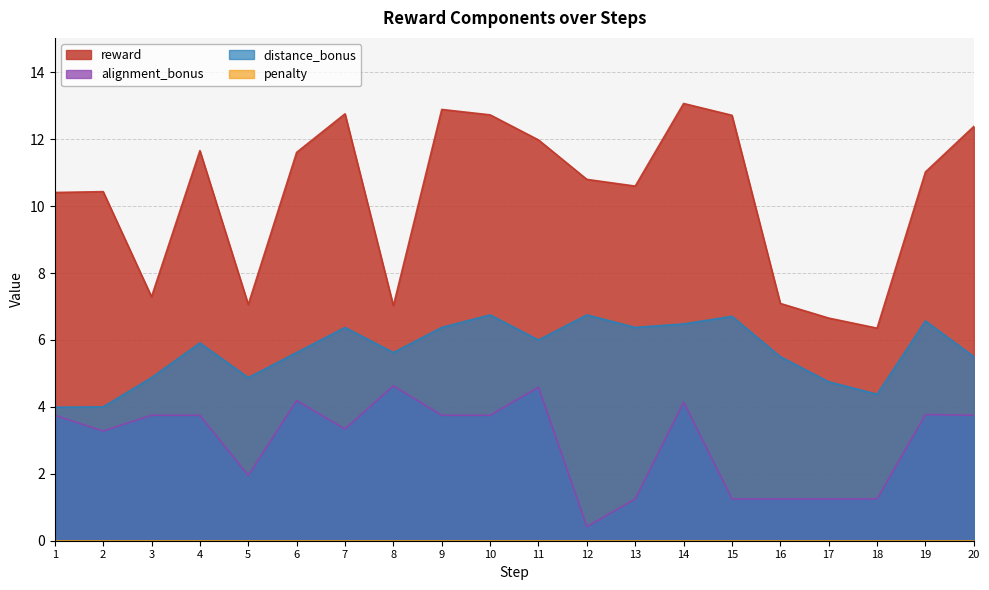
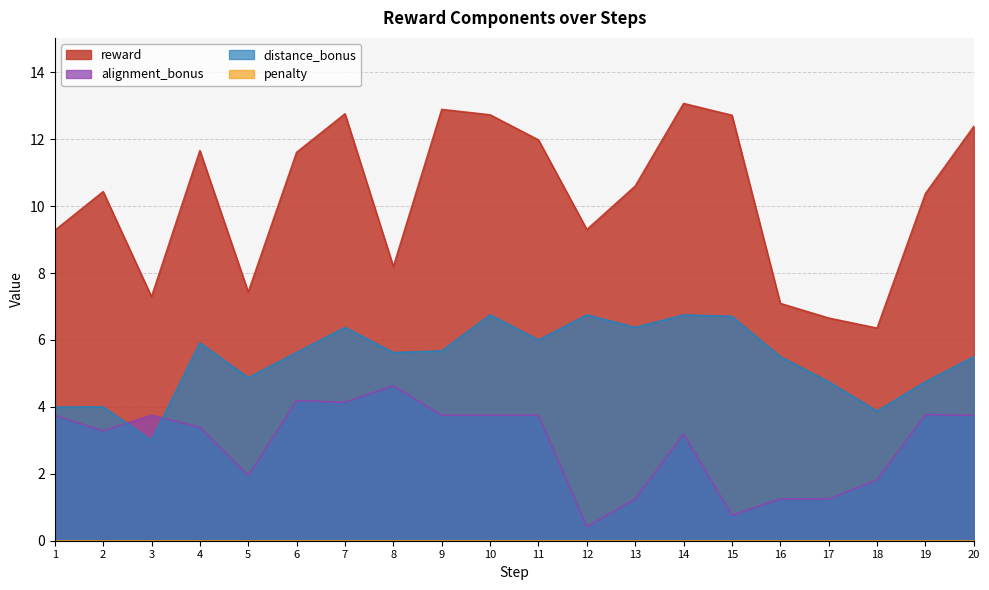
reward, 1: 10.4 -> 9.3
distance_bonus, 3: 4.9 -> 3.0
alignment_bonus, 4: 3.8 -> 3.4
reward, 5: 7.1 -> 7.4
alignment_bonus, 7: 3.3 -> 4.1
reward, 8: 7.0 -> 8.2
distance_bonus, 9: 6.4 -> 5.7
alignment_bonus, 11: 4.6 -> 3.8
reward, 12: 10.8 -> 9.3
alignment_bonus, 14: 4.1 -> 3.2
distance_bonus, 14: 6.5 -> 6.8
alignment_bonus, 15: 1.3 -> 0.8
alignment_bonus, 18: 1.3 -> 1.8
distance_bonus, 18: 4.4 -> 3.9
reward, 19: 11.0 -> 10.4
distance_bonus, 19: 6.6 -> 4.8
